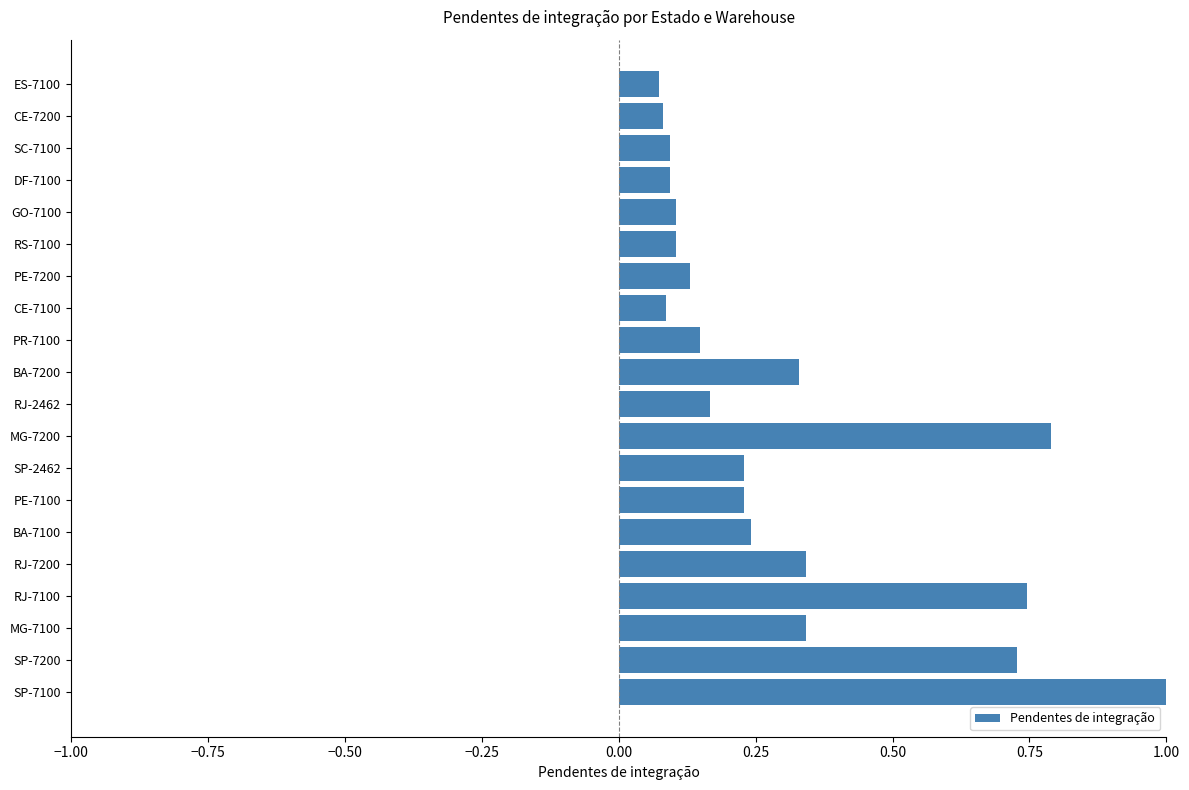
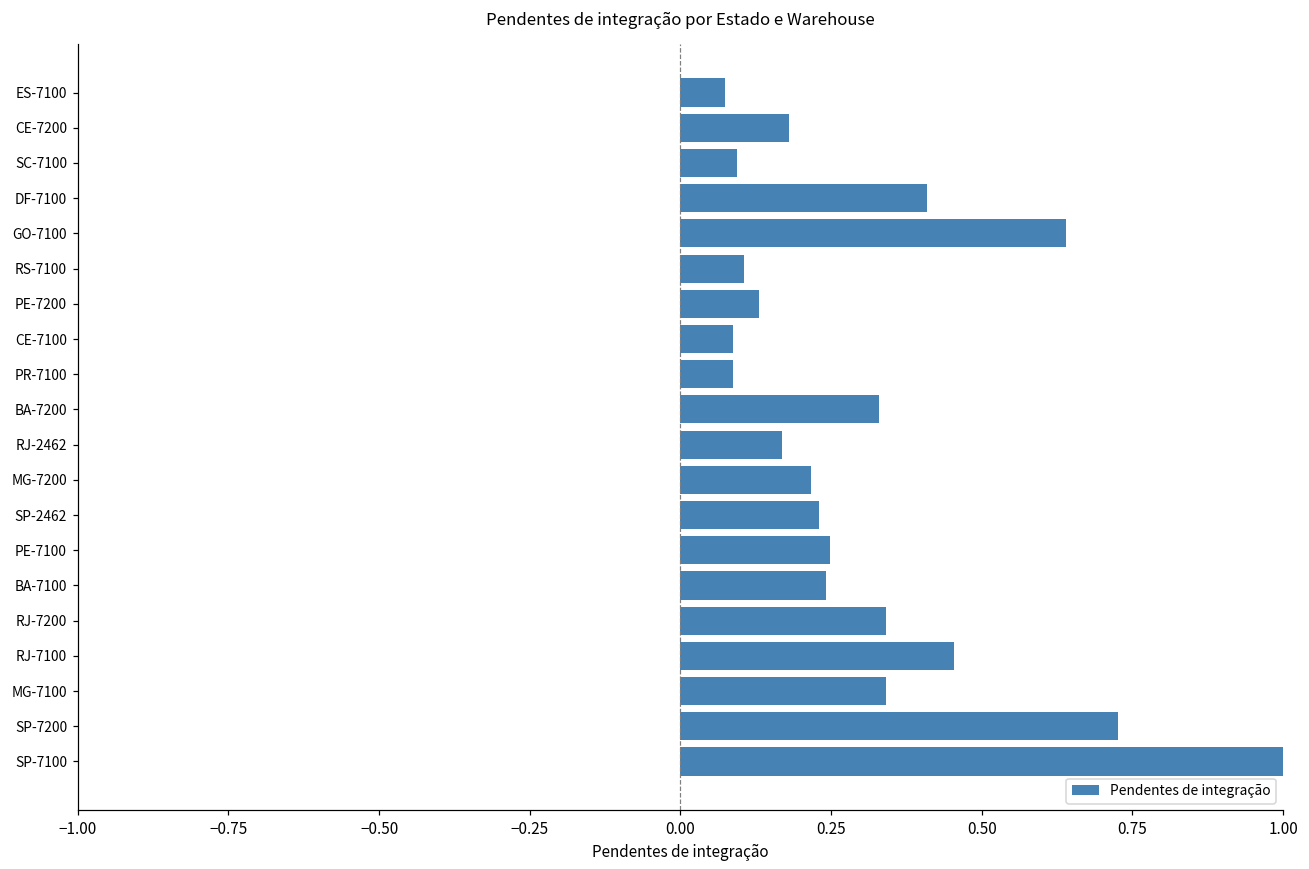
CE-7200: 0.08 -> 0.18
DF-7100: 0.09 -> 0.41
GO-7100: 0.11 -> 0.64
PR-7100: 0.15 -> 0.09
MG-7200: 0.79 -> 0.22
PE-7100: 0.23 -> 0.25
RJ-7100: 0.75 -> 0.45
